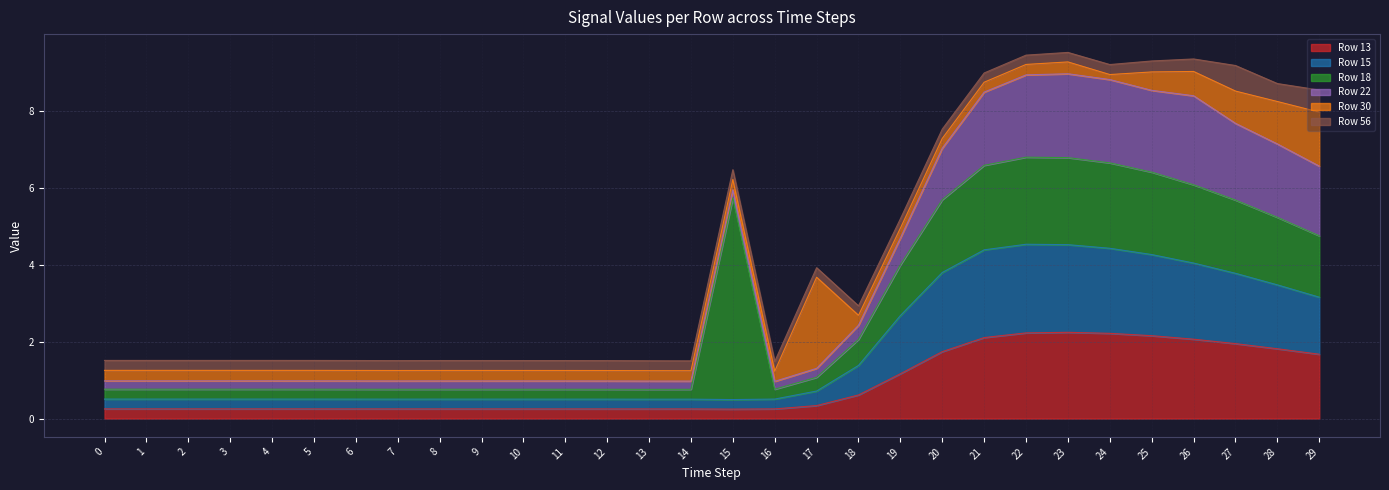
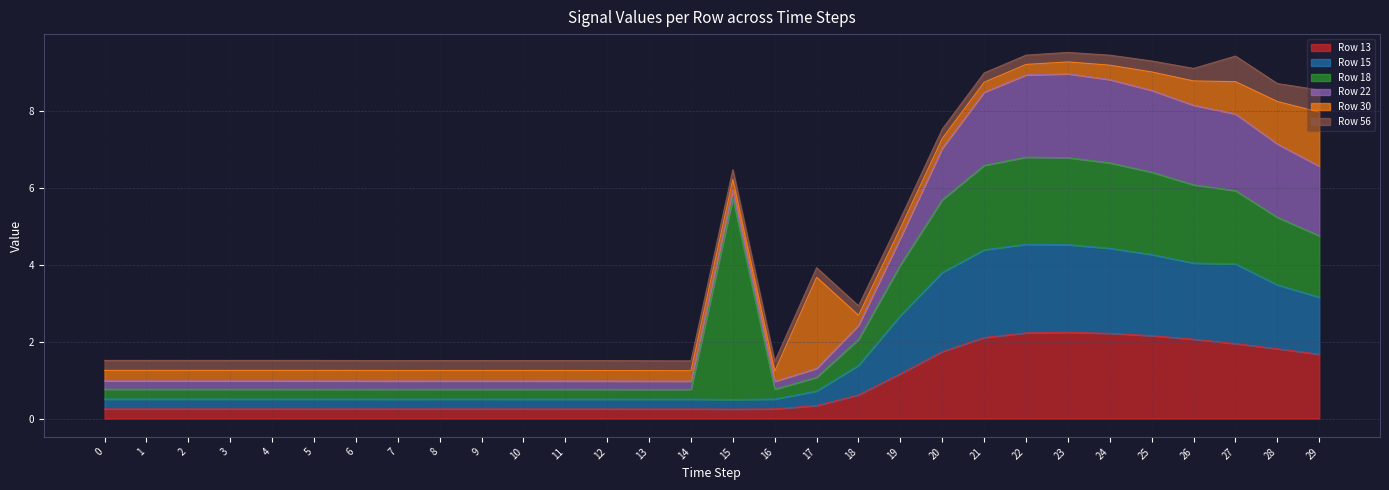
Row 30, 24: 0.1 -> 0.4
Row 22, 26: 2.3 -> 2.1
Row 15, 27: 1.8 -> 2.1
